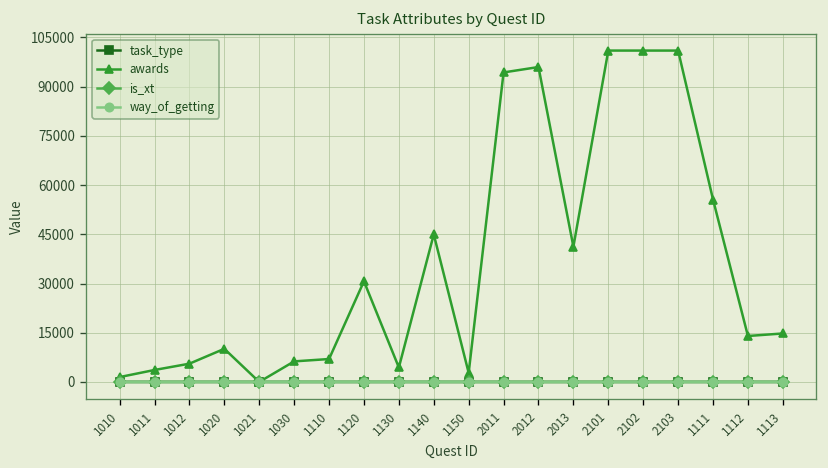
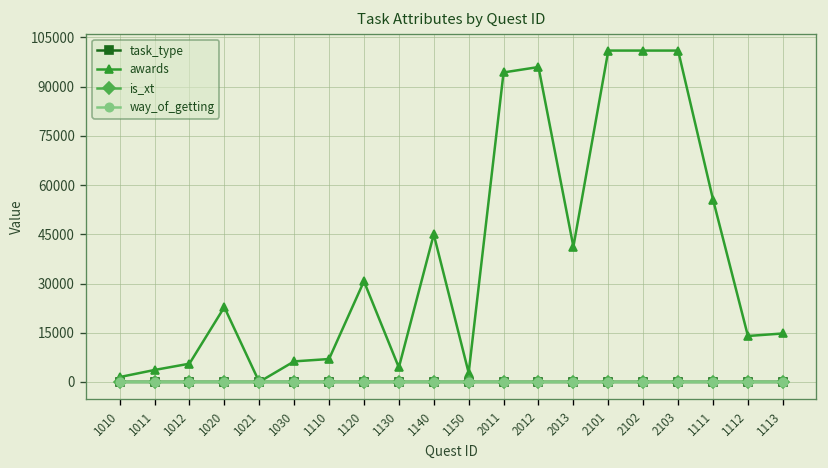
awards, 1020: 10000 -> 23000
